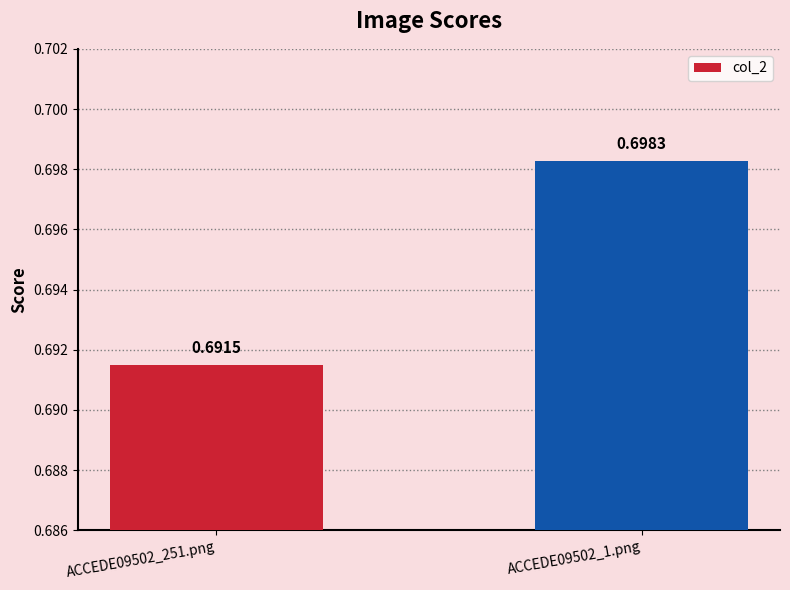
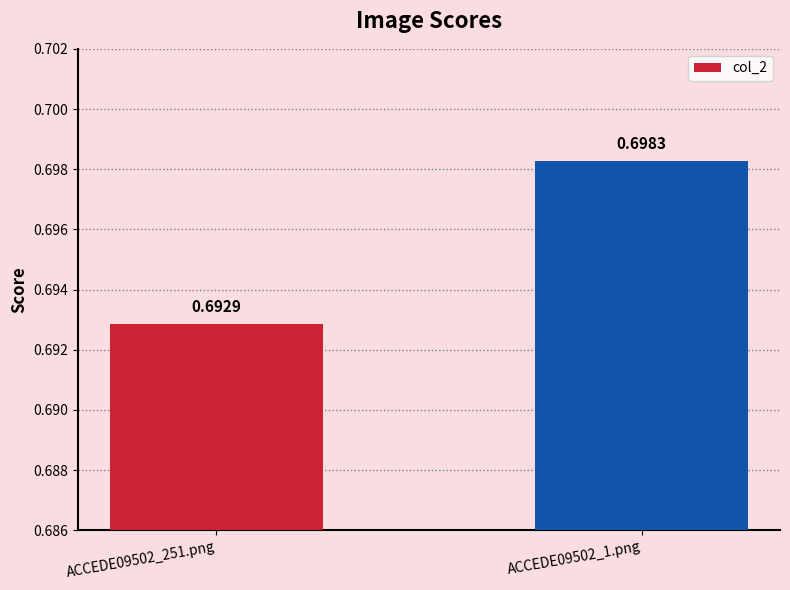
ACCEDE09502_251.png: 0.6915 -> 0.6929
